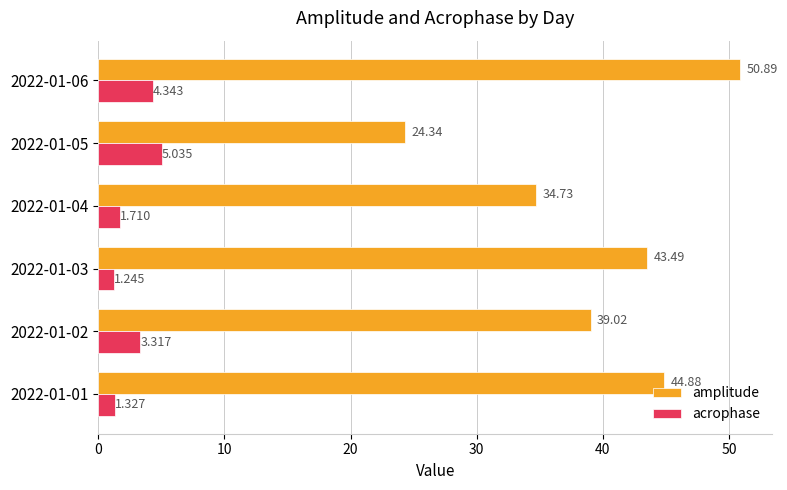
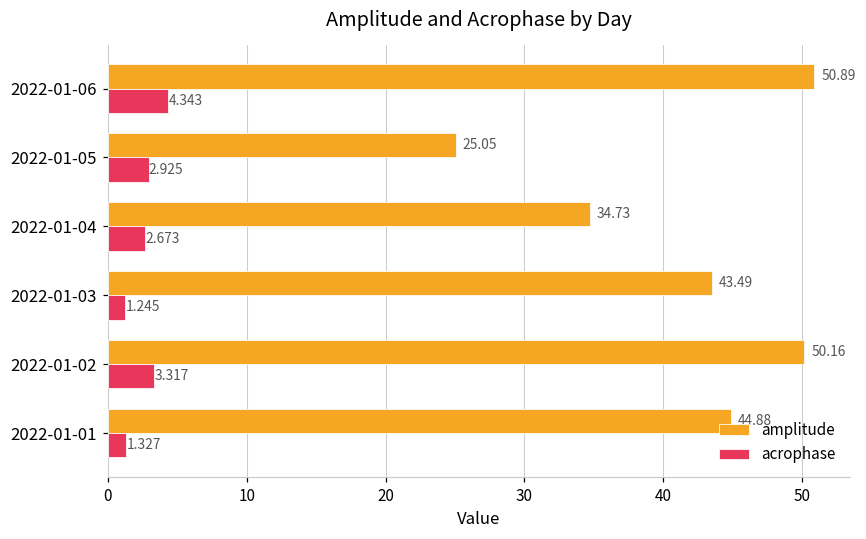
amplitude, 2022-01-05: 24.34 -> 25.05
acrophase, 2022-01-05: 5.035 -> 2.925
acrophase, 2022-01-04: 1.710 -> 2.673
amplitude, 2022-01-02: 39.02 -> 50.16
